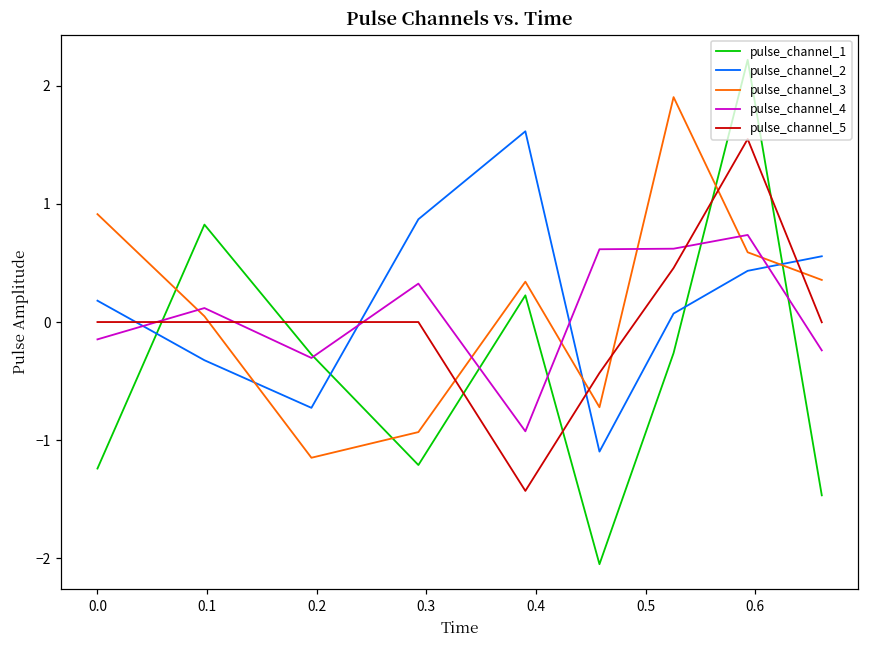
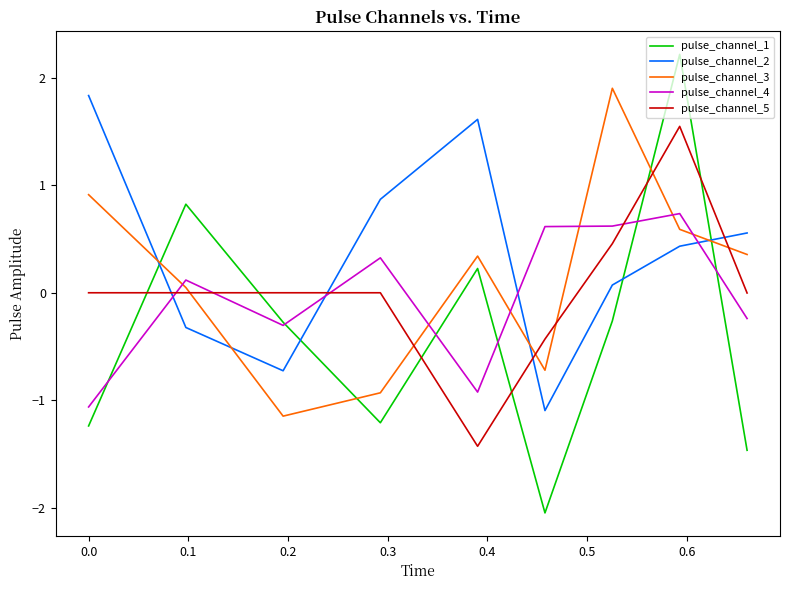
pulse_channel_2, 0.0: 0.18 -> 1.83
pulse_channel_4, 0.0: -0.15 -> -1.06
